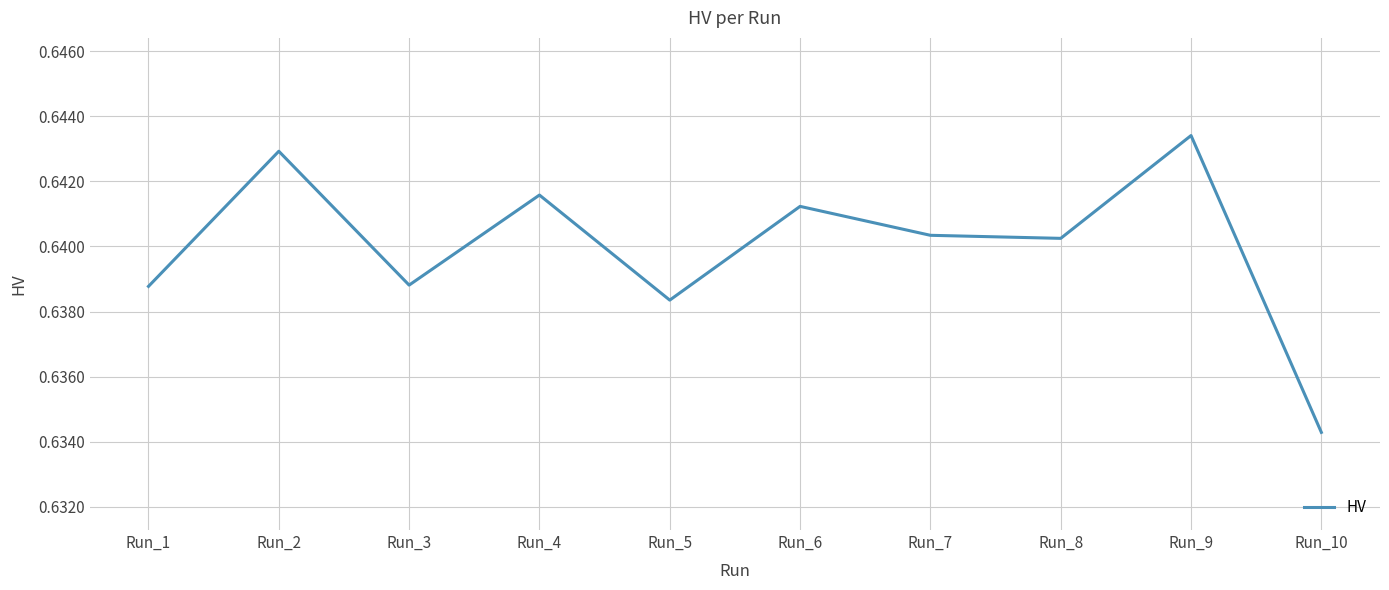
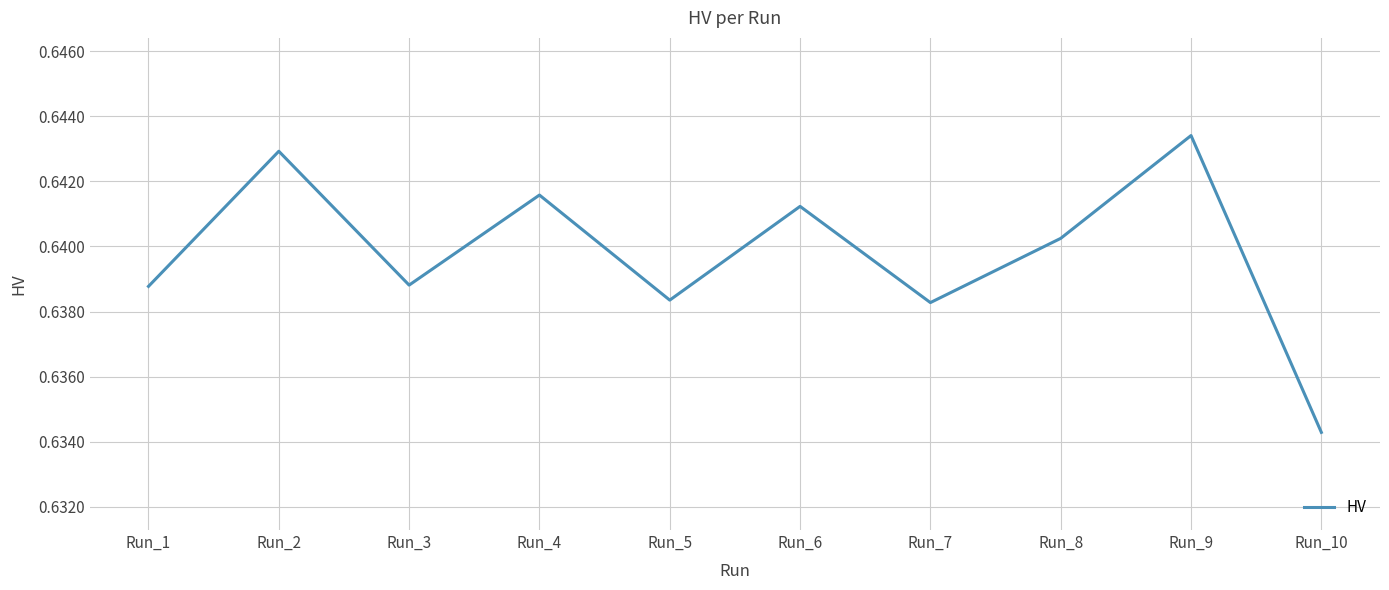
Run_7: 0.6403 -> 0.6383
